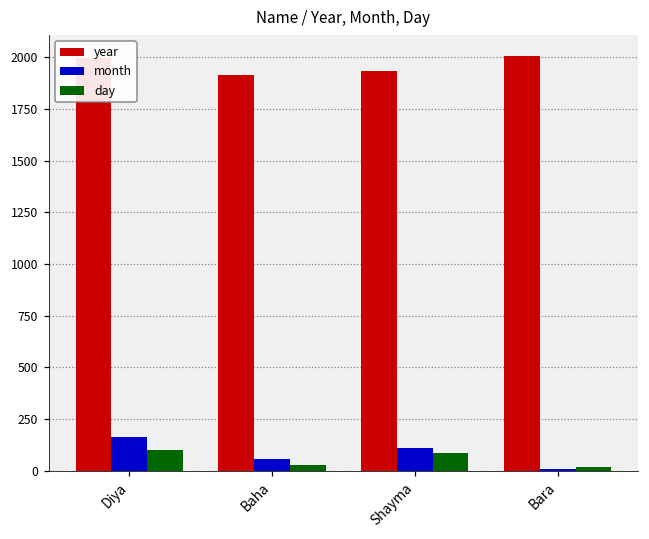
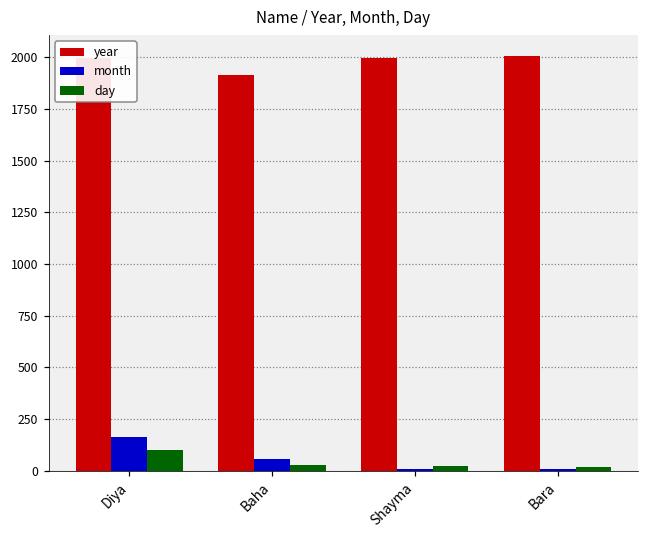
year, Shayma: 1940 -> 2000
month, Shayma: 110 -> 10
day, Shayma: 80 -> 20
